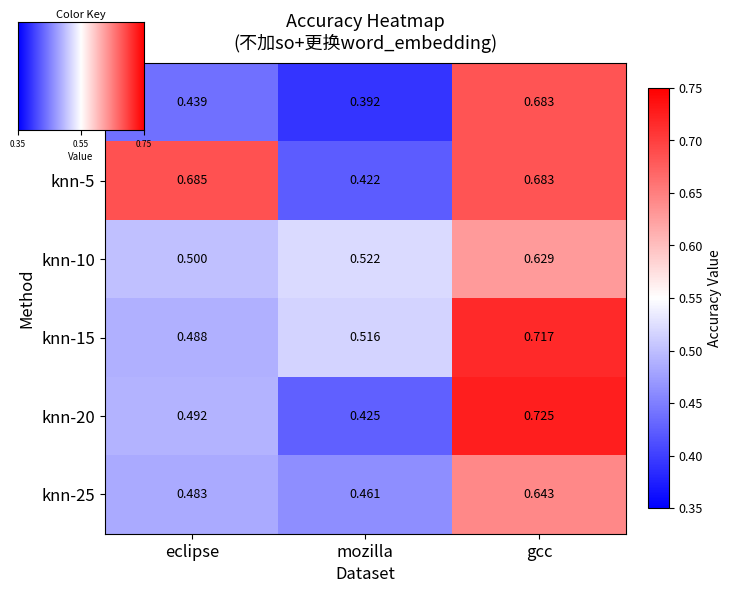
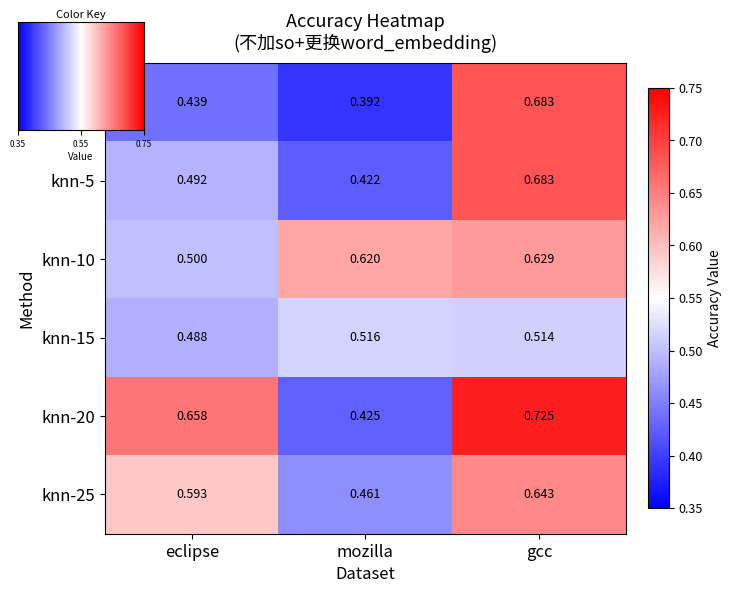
knn-5, eclipse: 0.685 -> 0.492
knn-10, mozilla: 0.522 -> 0.620
knn-15, gcc: 0.717 -> 0.514
knn-20, eclipse: 0.492 -> 0.658
knn-25, eclipse: 0.483 -> 0.593
